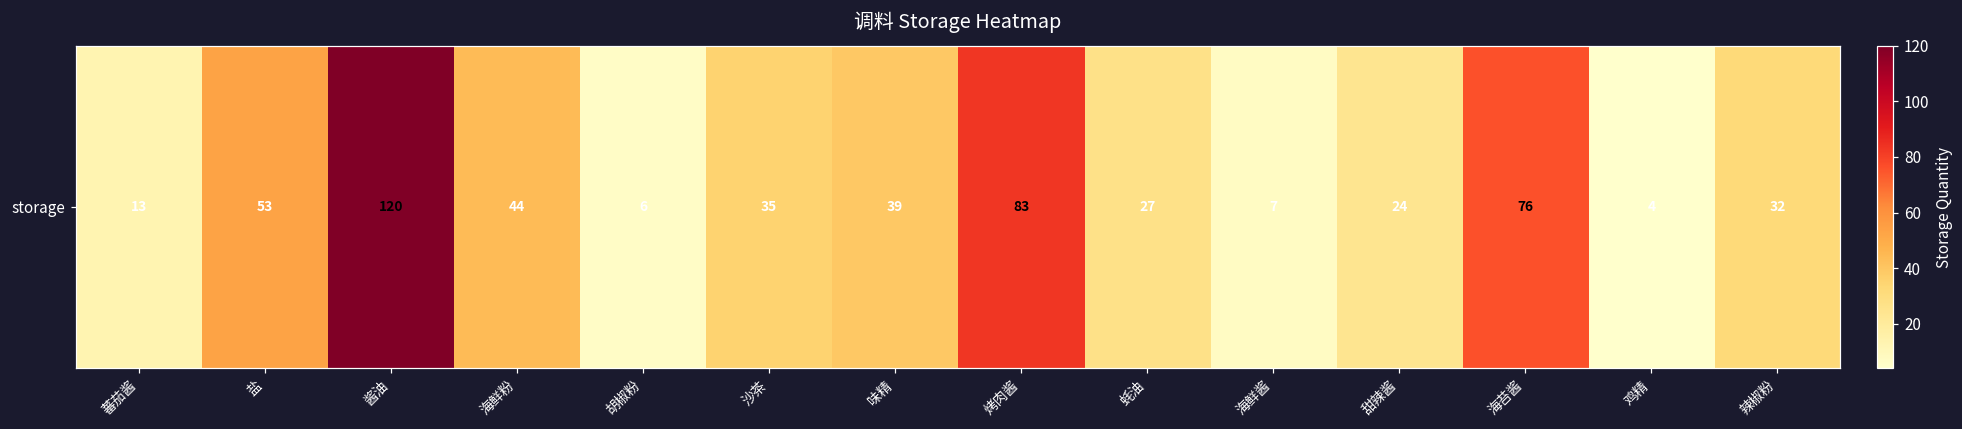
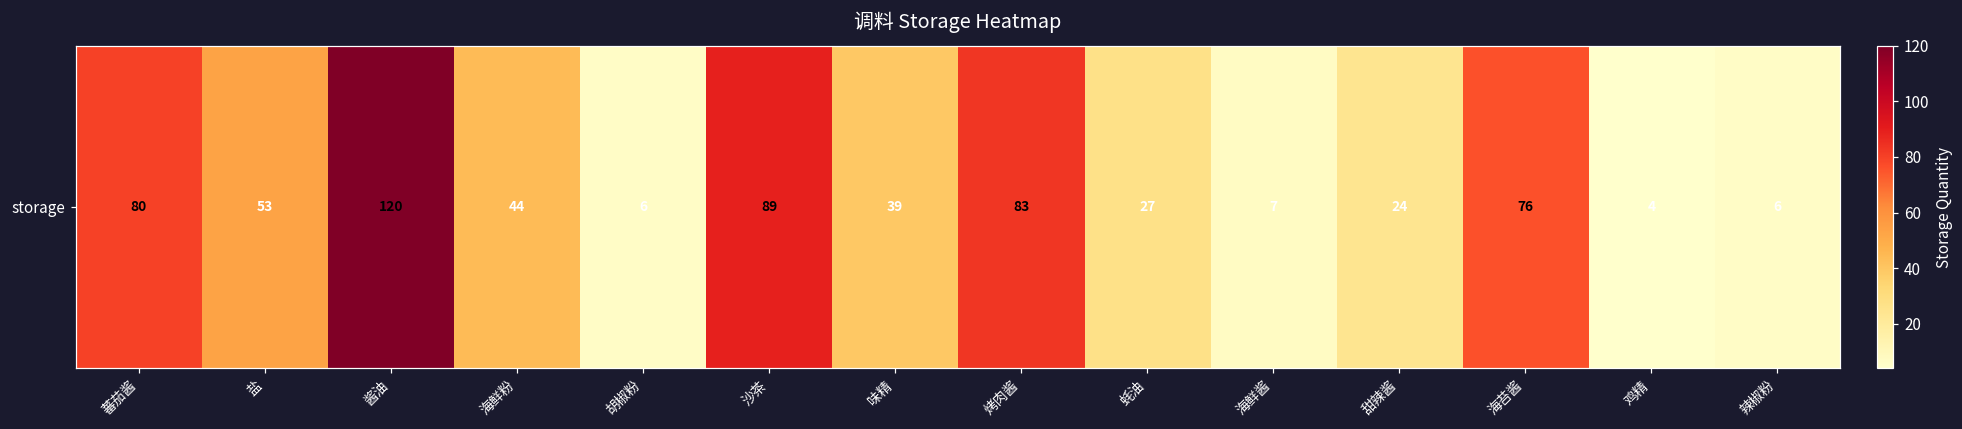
storage, 蕃茄酱: 13 -> 80
storage, 沙茶: 35 -> 89
storage, 辣椒粉: 32 -> 6
